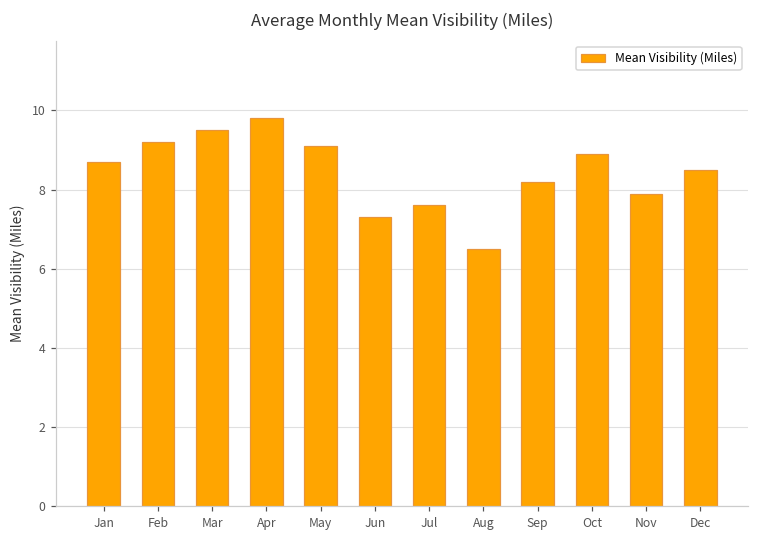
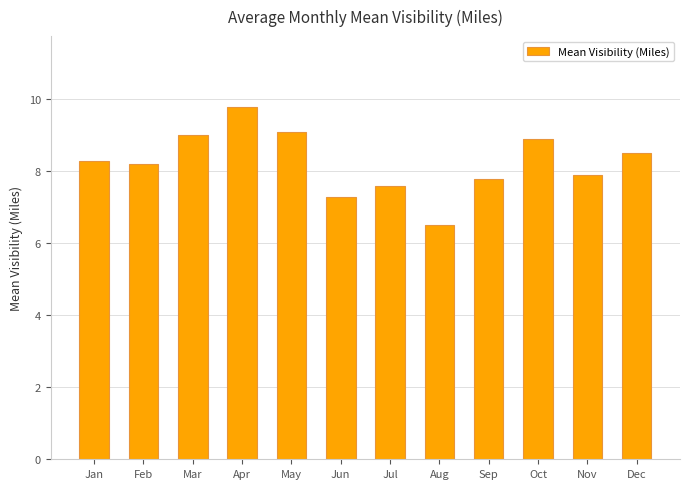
Jan: 8.7 -> 8.3
Feb: 9.2 -> 8.2
Mar: 9.5 -> 9.0
Sep: 8.2 -> 7.8
